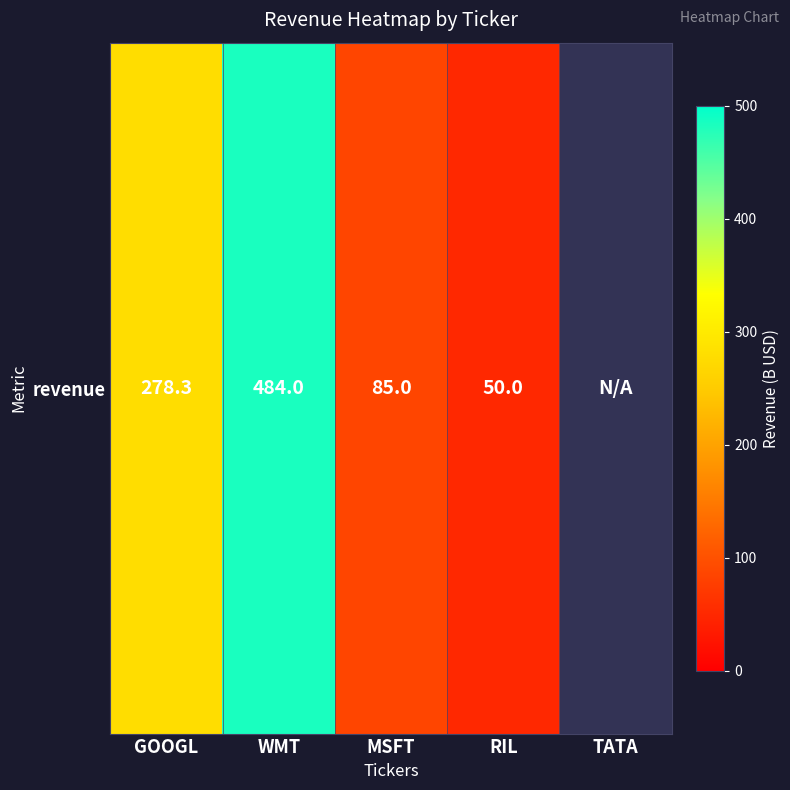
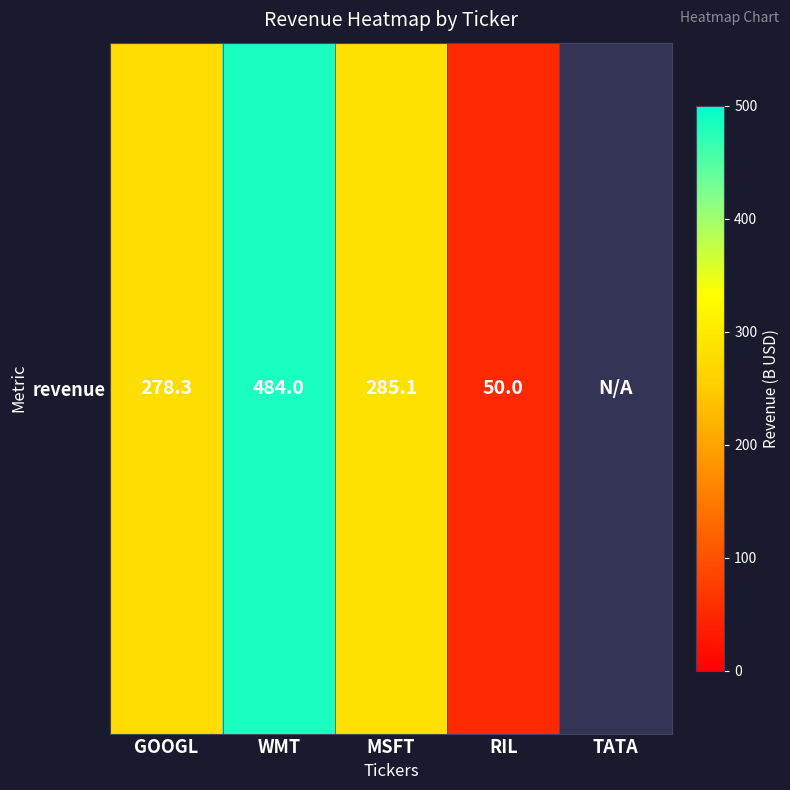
revenue, MSFT: 85.0 -> 285.1
